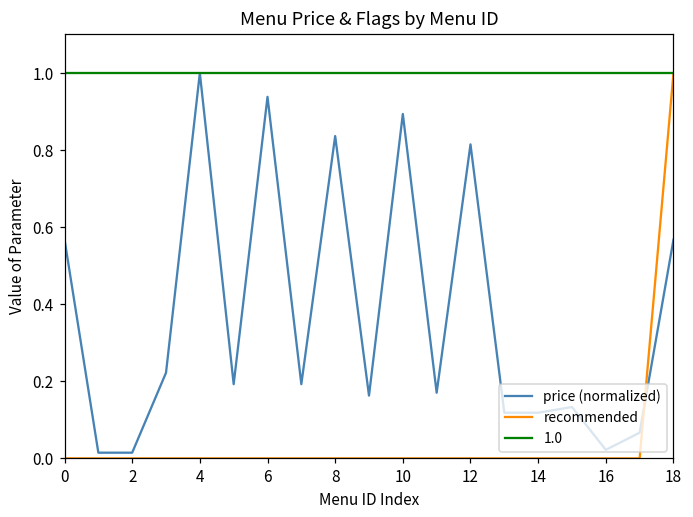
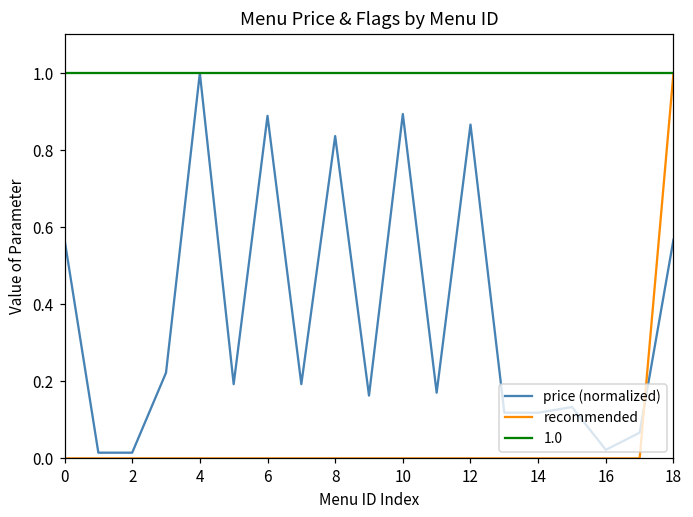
price (normalized), 6: 0.94 -> 0.89
price (normalized), 12: 0.81 -> 0.87
